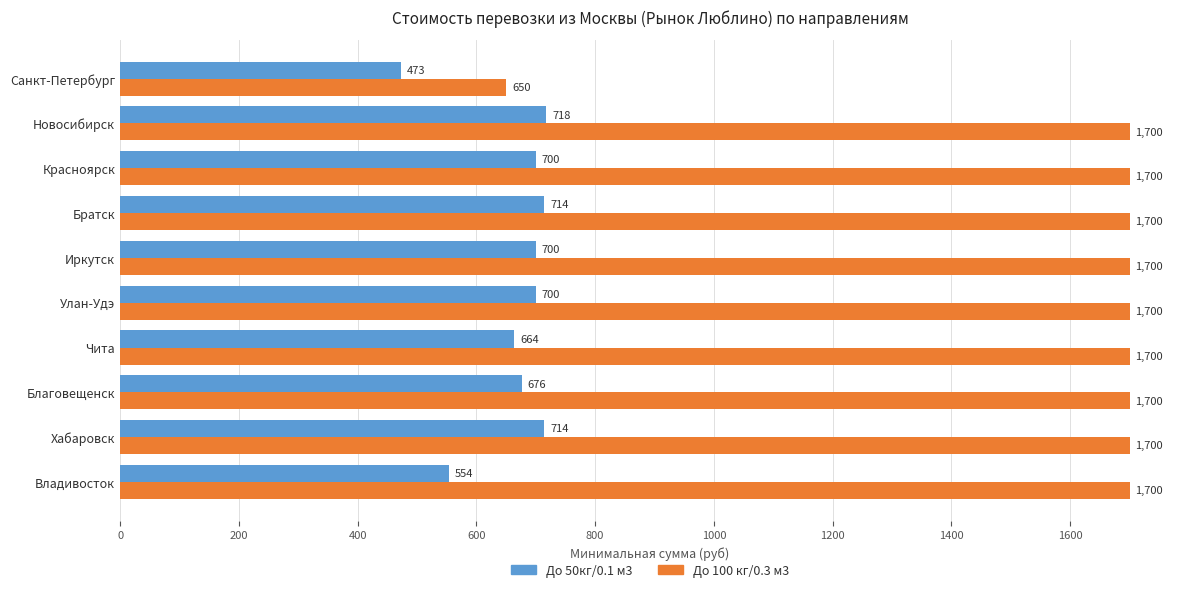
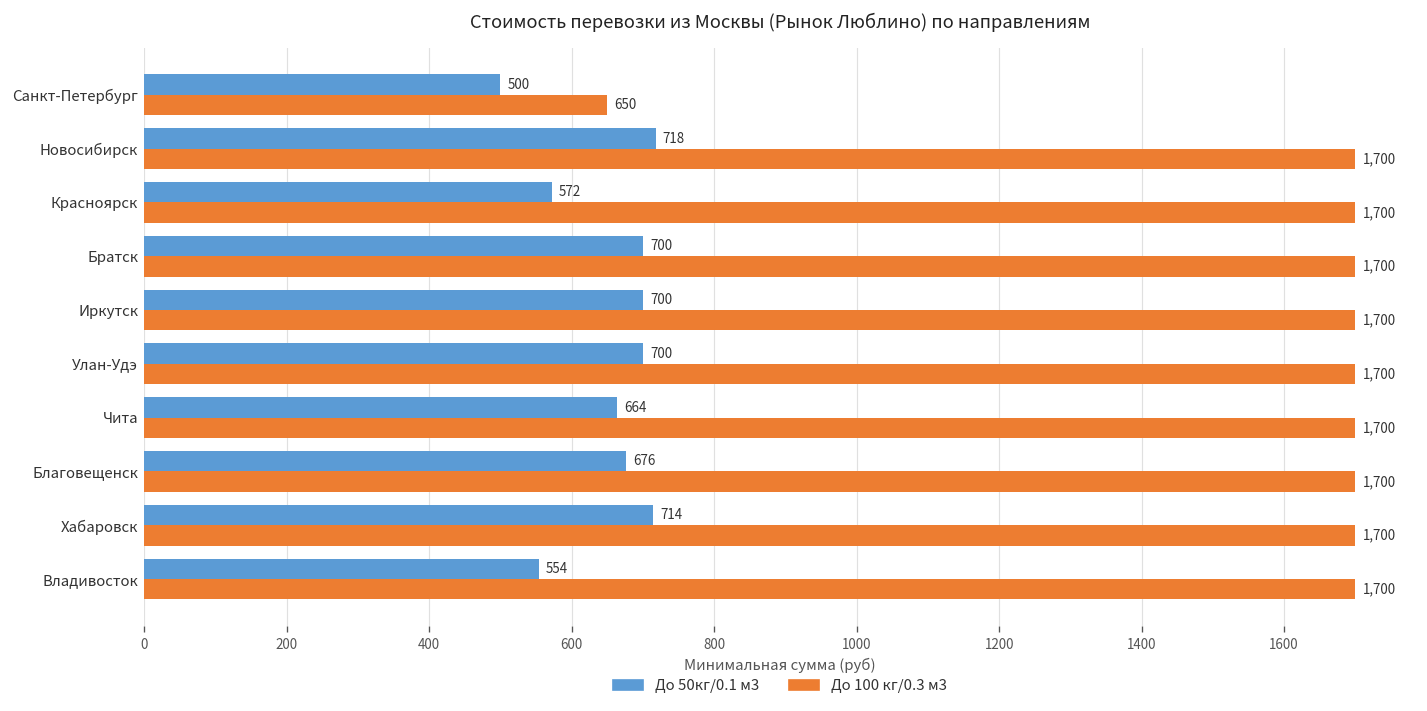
До 50кг/0.1 м3, Санкт-Петербург: 473 -> 500
До 50кг/0.1 м3, Красноярск: 700 -> 572
До 50кг/0.1 м3, Братск: 714 -> 700
